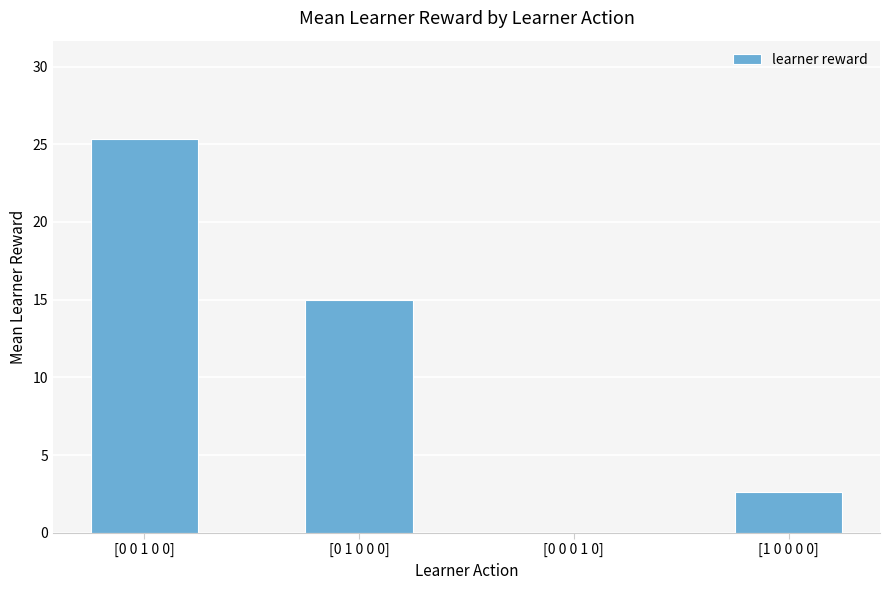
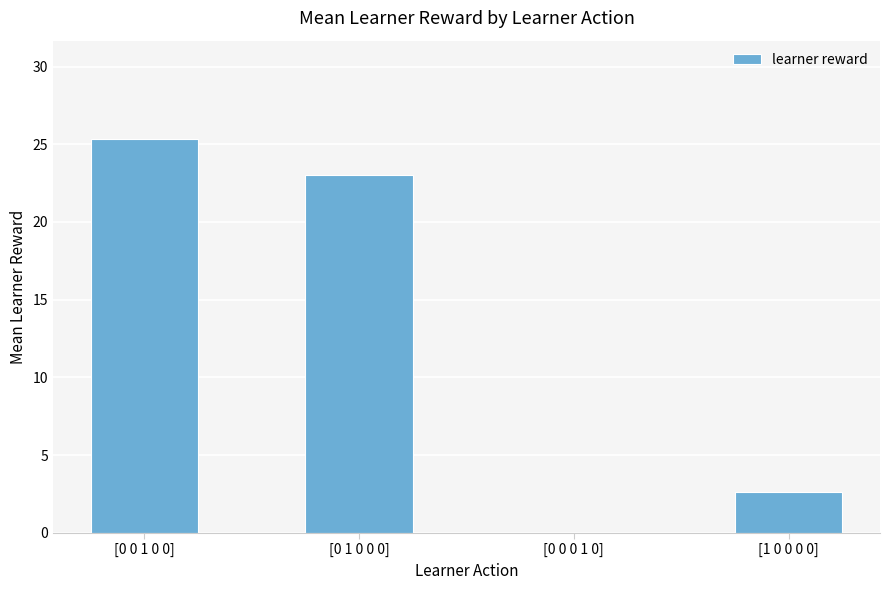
[0 1 0 0 0]: 15 -> 23
